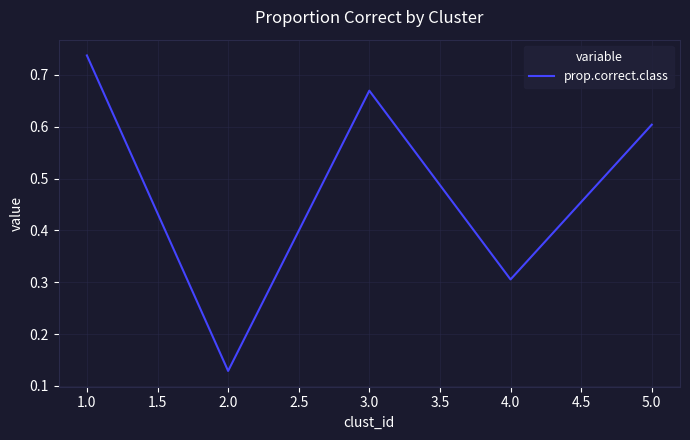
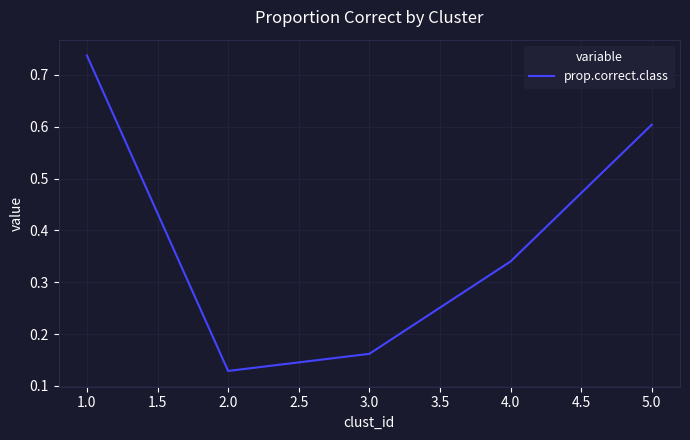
3.0: 0.67 -> 0.16
4.0: 0.31 -> 0.34
